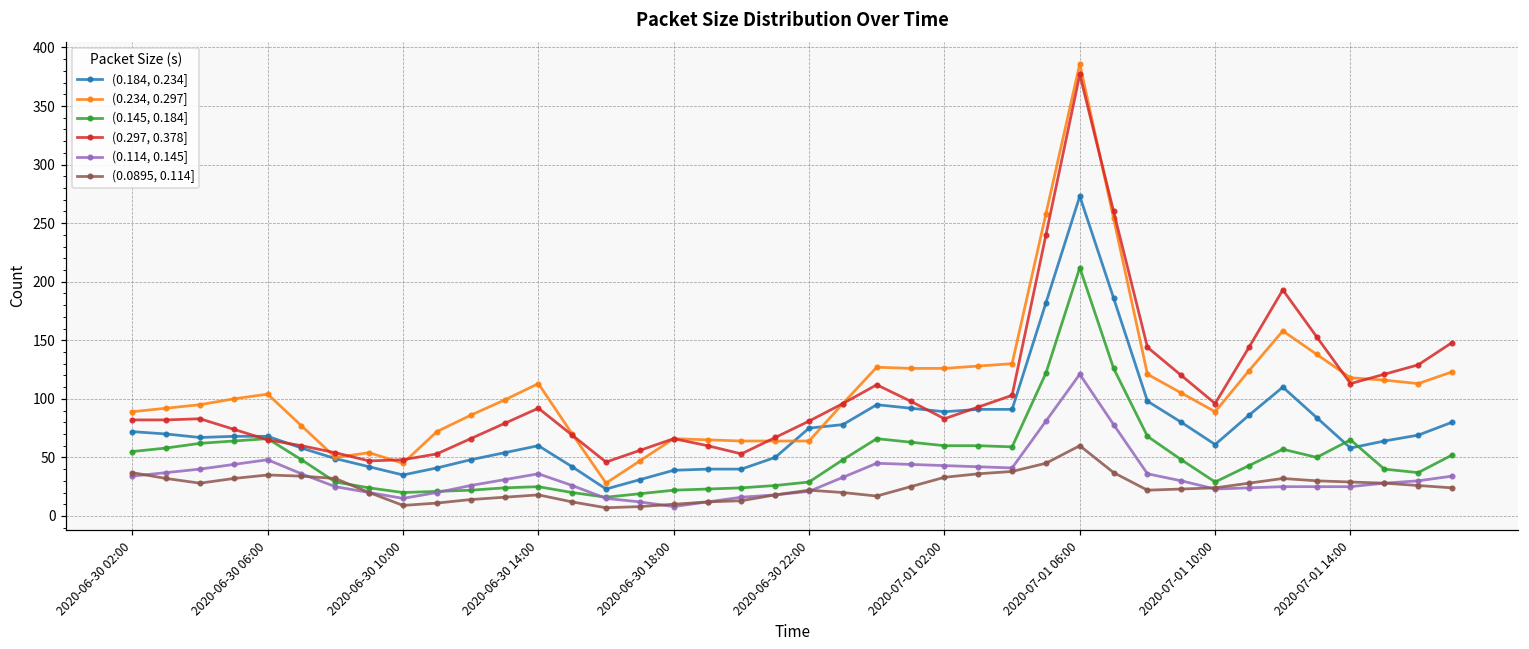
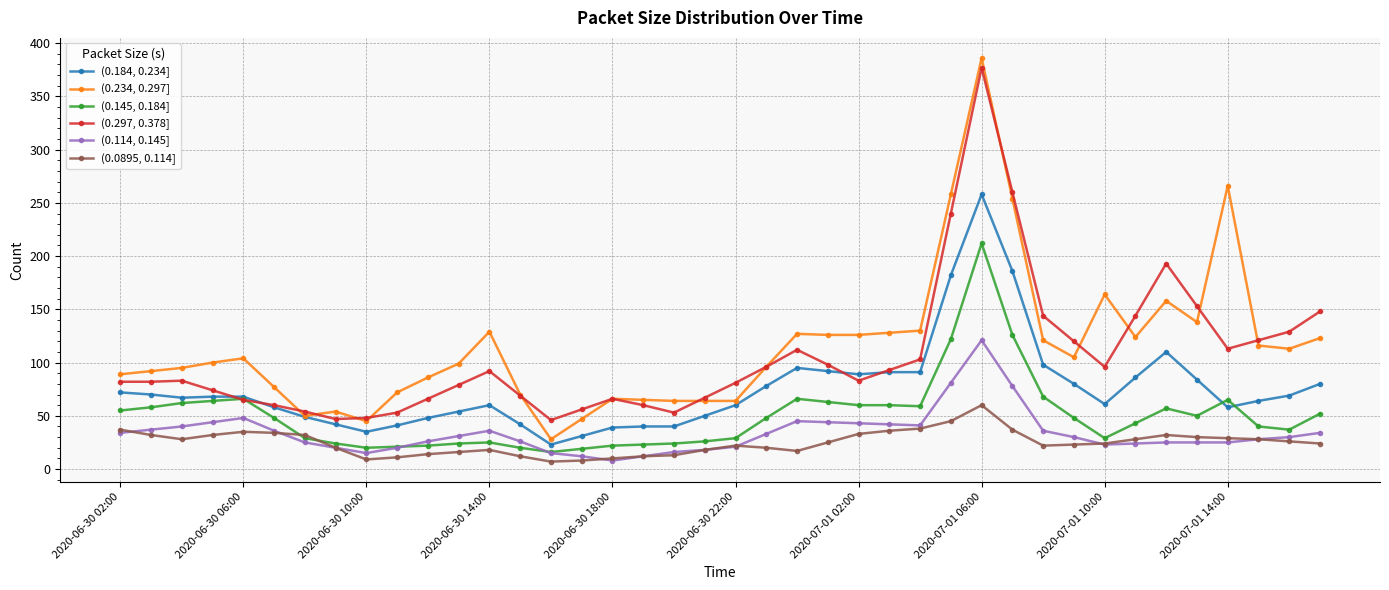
(0.234, 0.297], 2020-06-30 14:00: 113 -> 129
(0.184, 0.234], 2020-06-30 22:00: 75 -> 60
(0.184, 0.234], 2020-07-01 06:00: 273 -> 258
(0.234, 0.297], 2020-07-01 10:00: 89 -> 164
(0.234, 0.297], 2020-07-01 14:00: 118 -> 266
